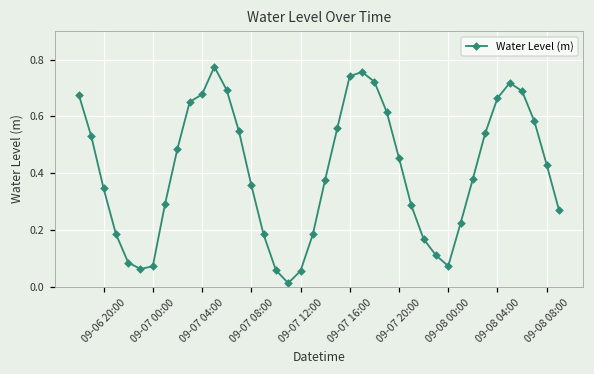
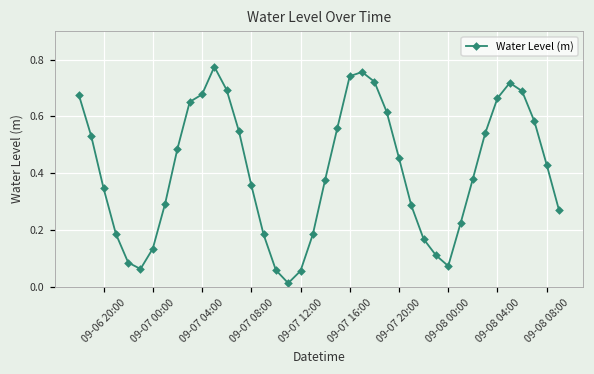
09-07 00:00: 0.07 -> 0.13
